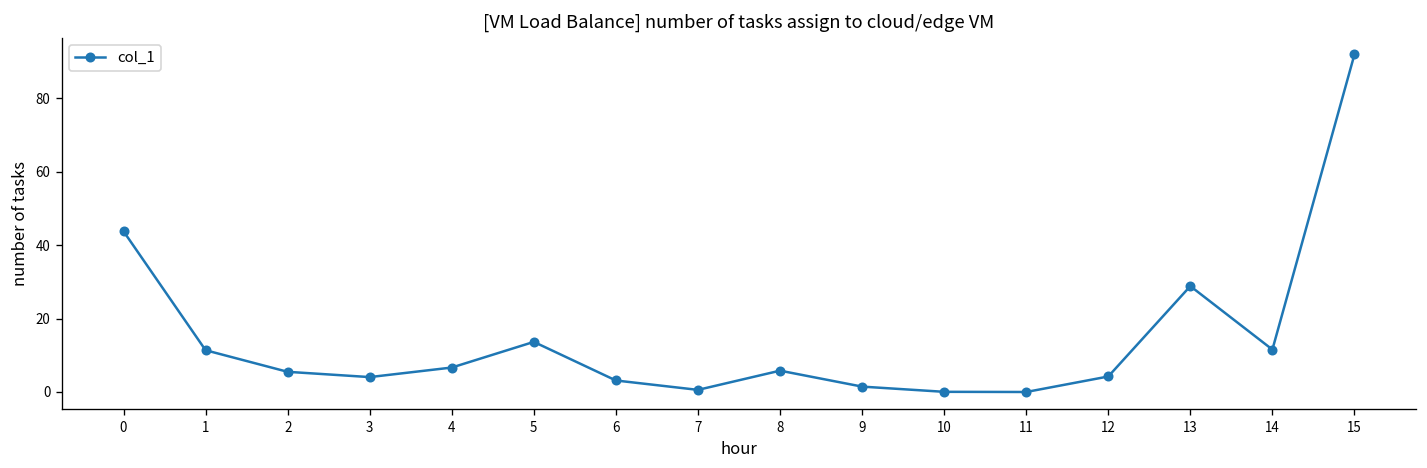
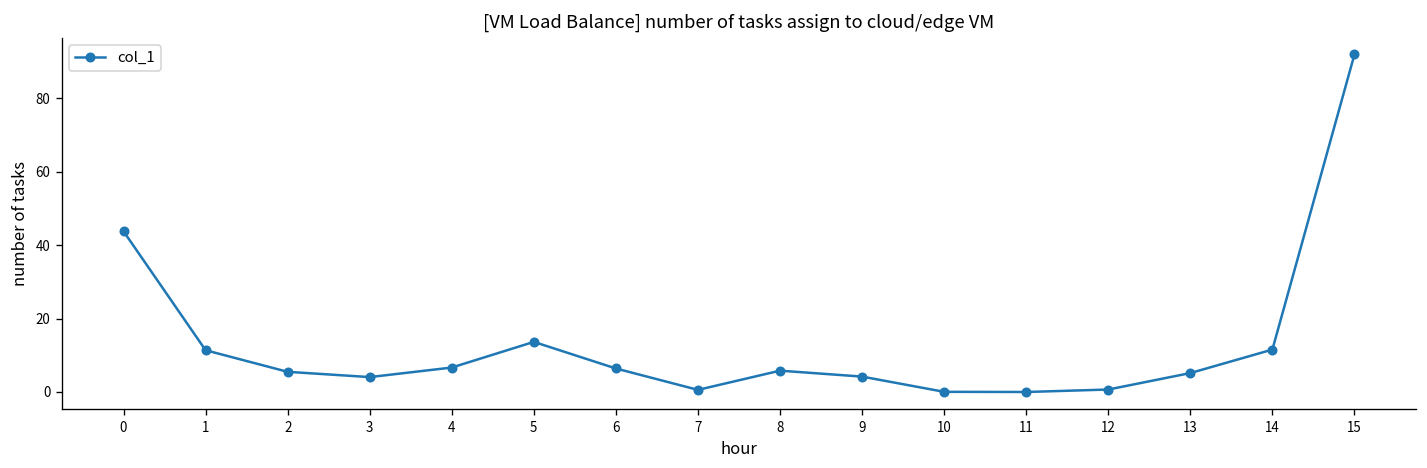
6: 3 -> 6
9: 1 -> 4
12: 4 -> 1
13: 29 -> 5
